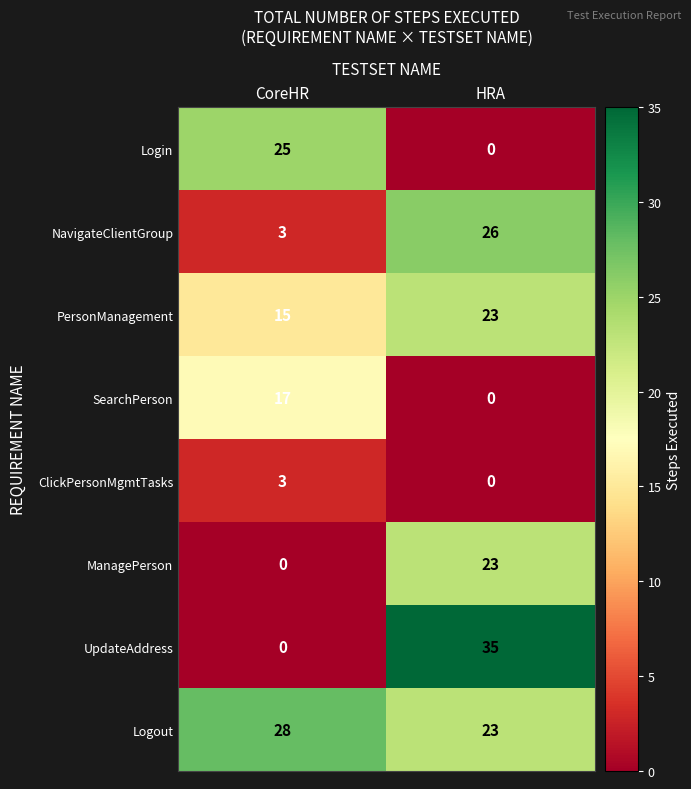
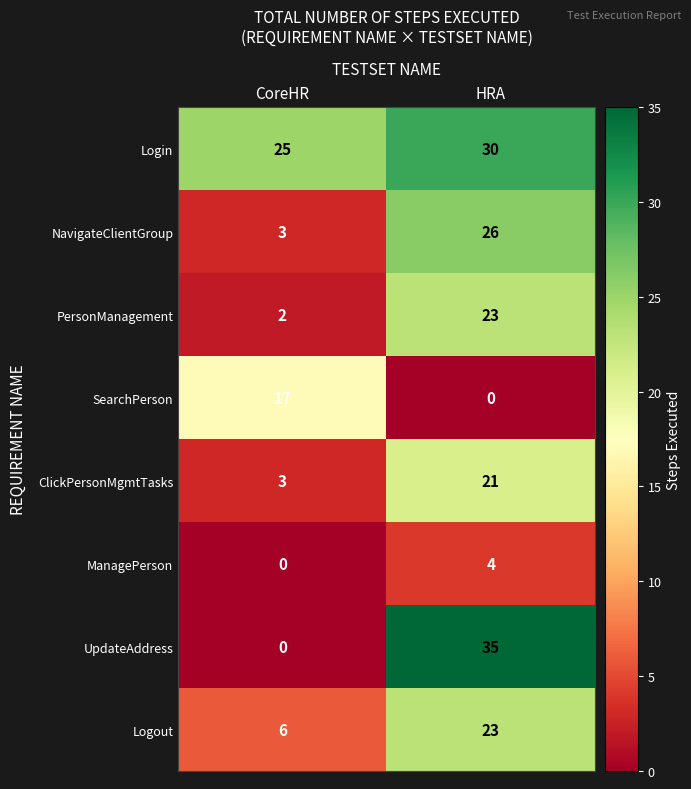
Login, HRA: 0 -> 30
PersonManagement, CoreHR: 15 -> 2
ClickPersonMgmtTasks, HRA: 0 -> 21
ManagePerson, HRA: 23 -> 4
Logout, CoreHR: 28 -> 6
